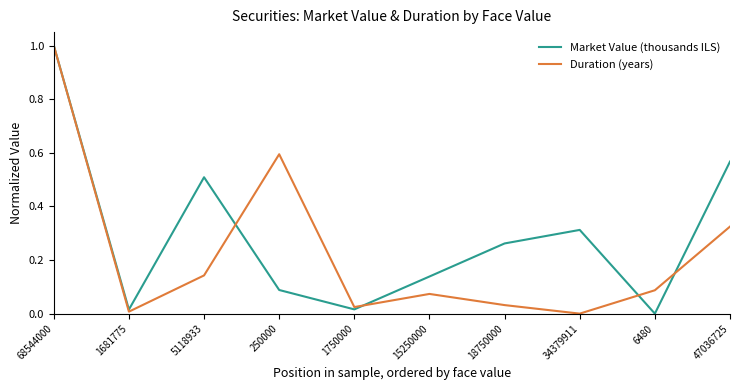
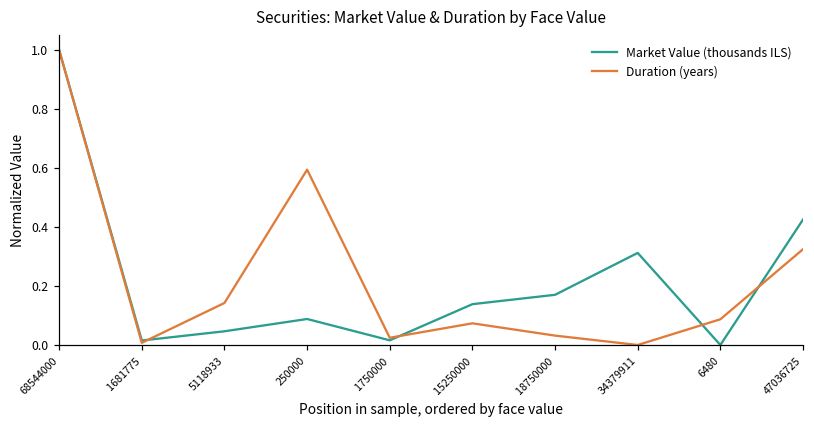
Market Value (thousands ILS), 5118933: 0.51 -> 0.05
Market Value (thousands ILS), 18750000: 0.26 -> 0.17
Market Value (thousands ILS), 47036725: 0.57 -> 0.43
